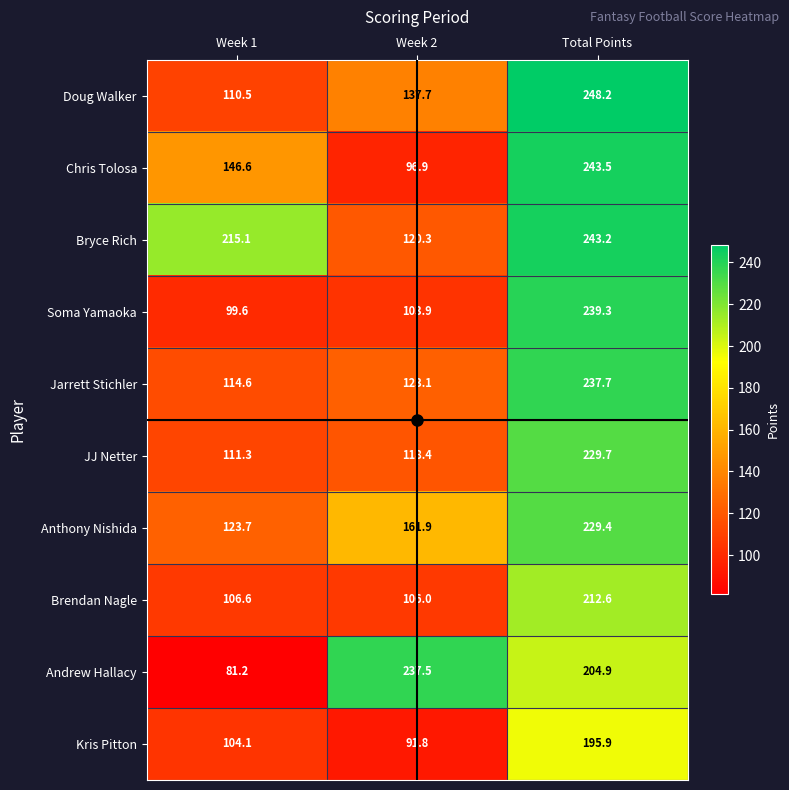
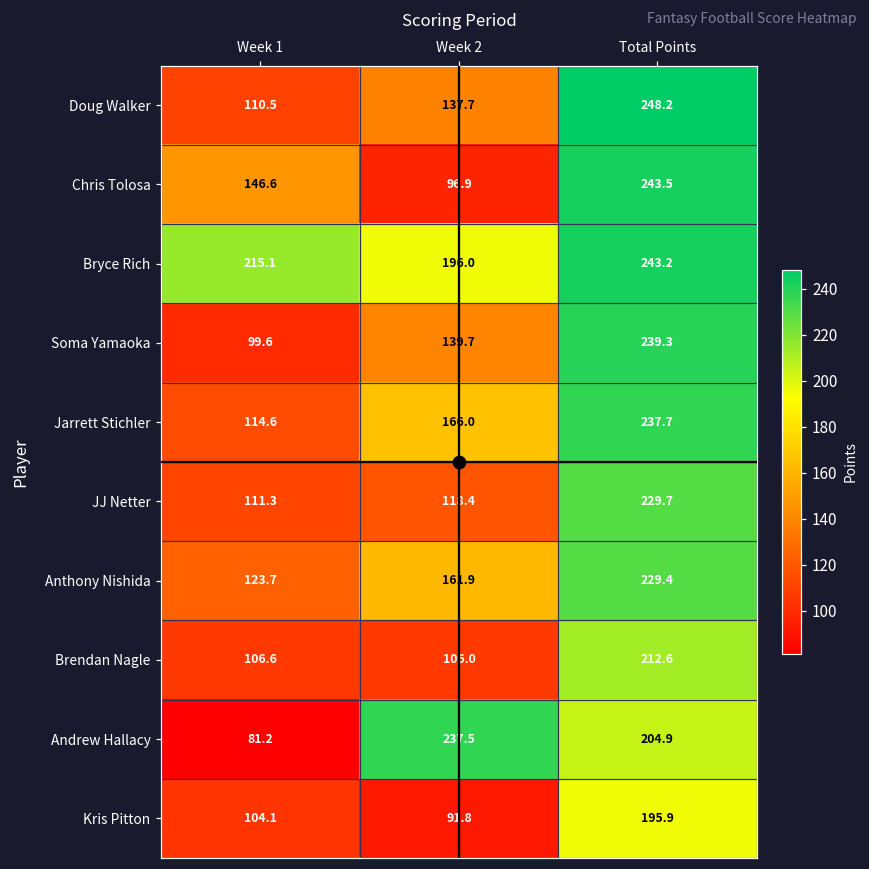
Bryce Rich, Week 2: 120.3 -> 196.0
Soma Yamaoka, Week 2: 103.9 -> 139.7
Jarrett Stichler, Week 2: 123.1 -> 166.0
